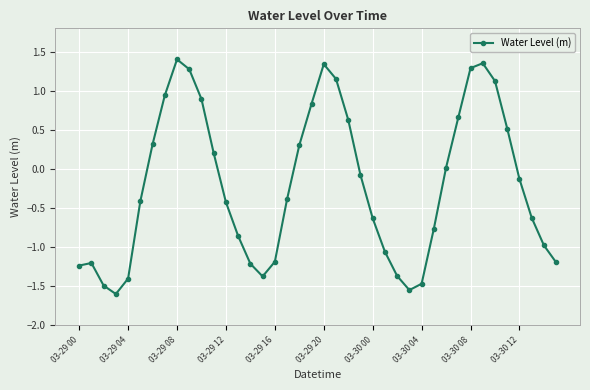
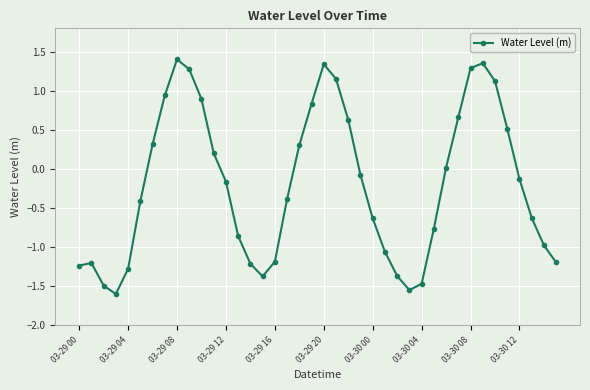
03-29 04: -1.4 -> -1.3
03-29 12: -0.4 -> -0.2
